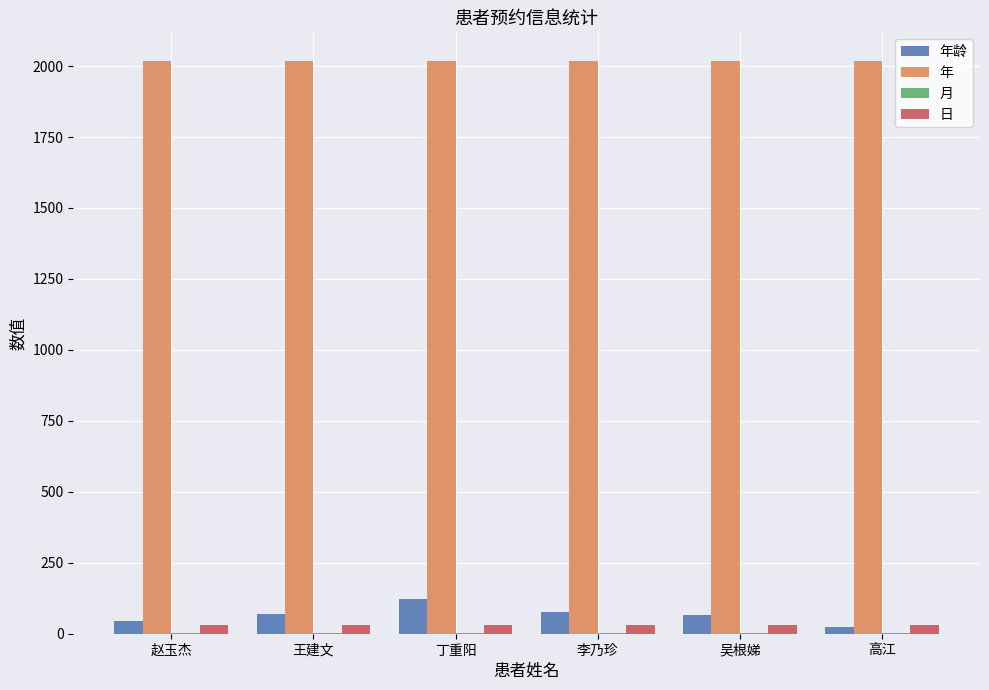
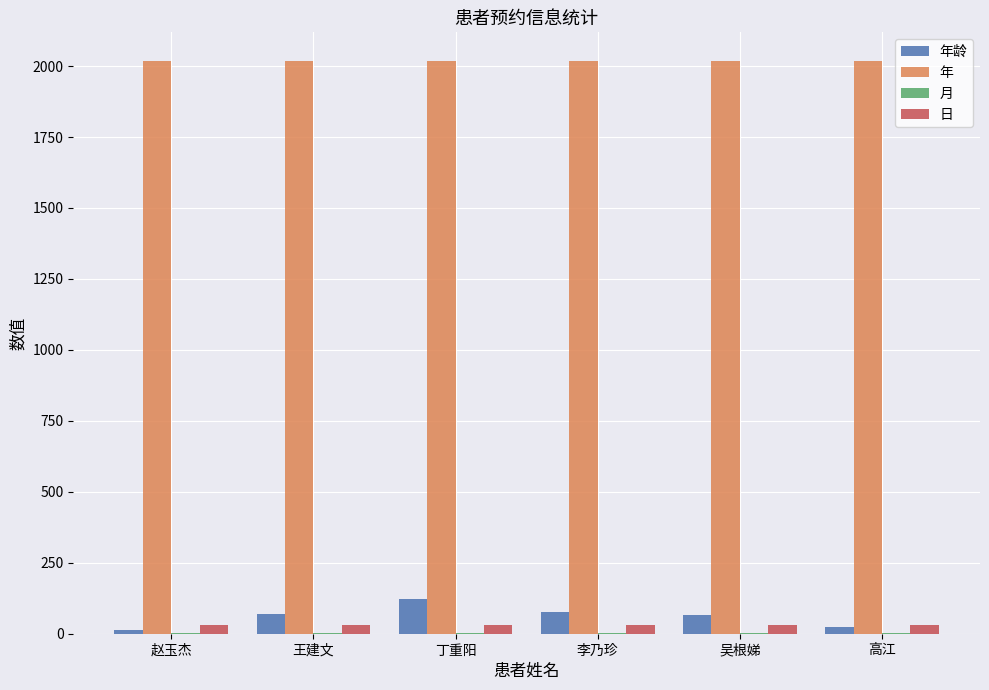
年龄, 赵玉杰: 40 -> 10
